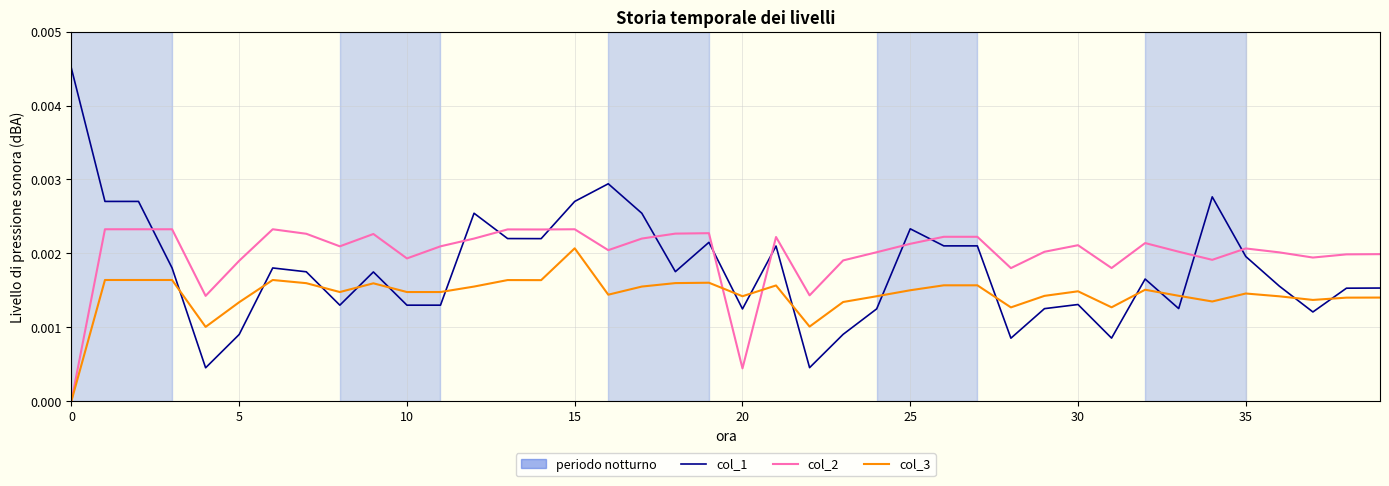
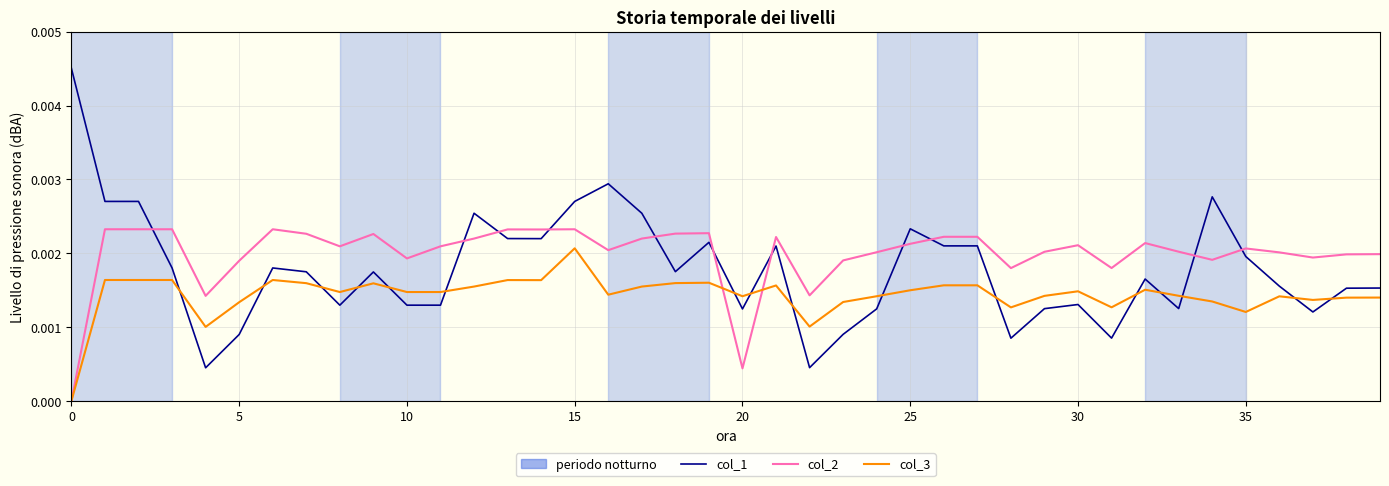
col_3, 35: 0.0015 -> 0.0012
